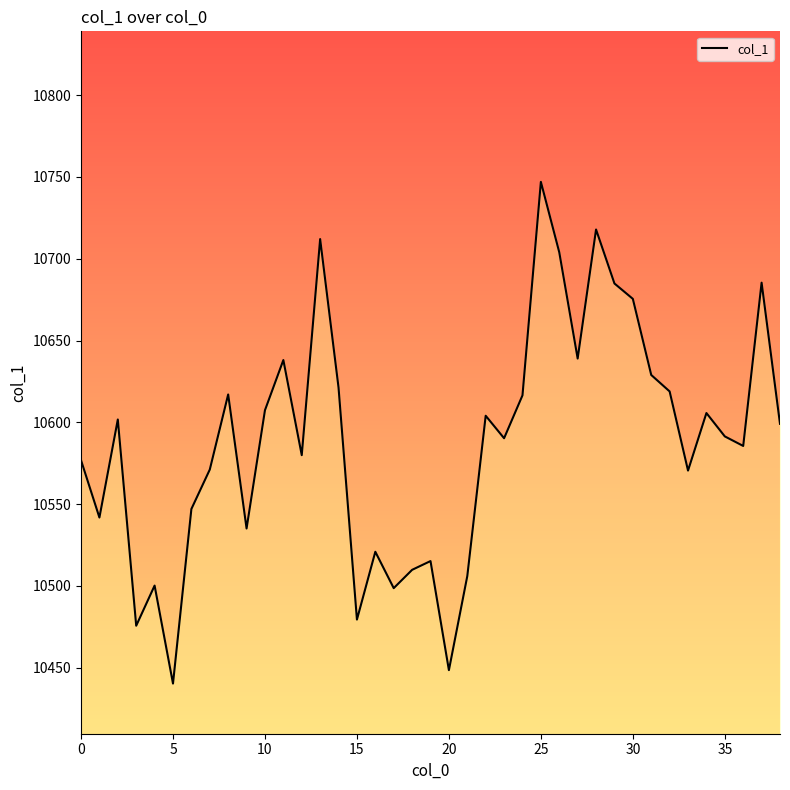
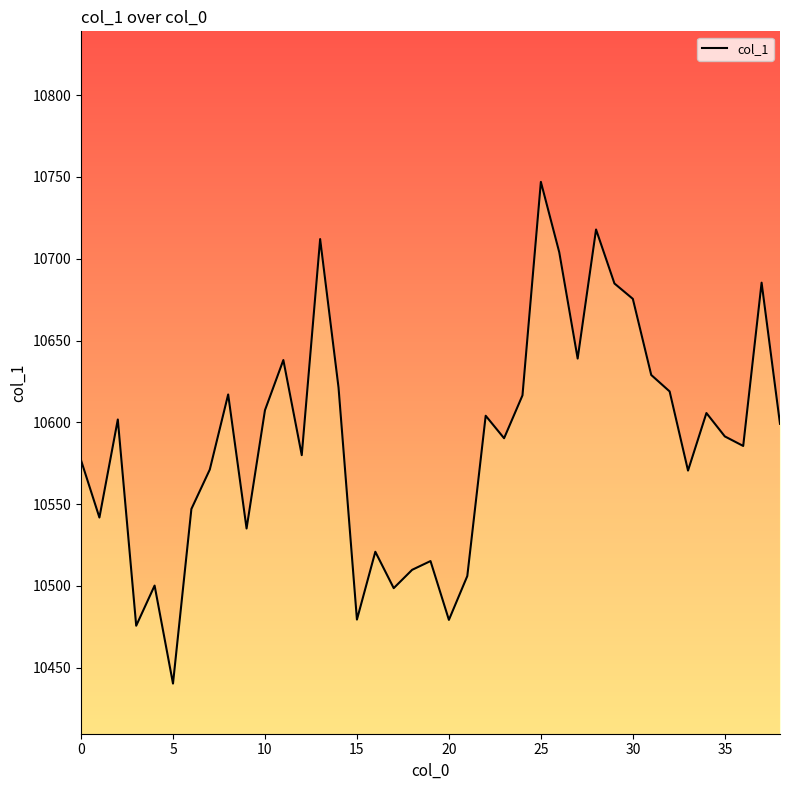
20: 10449 -> 10479
